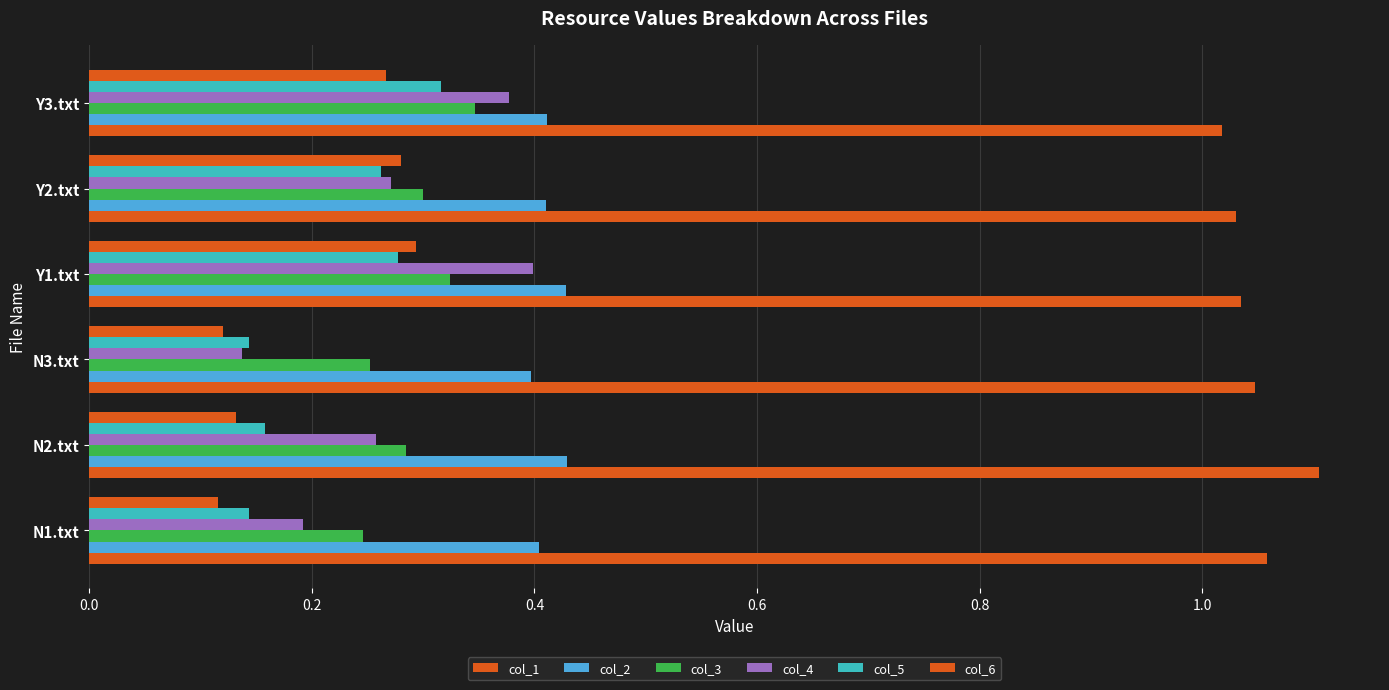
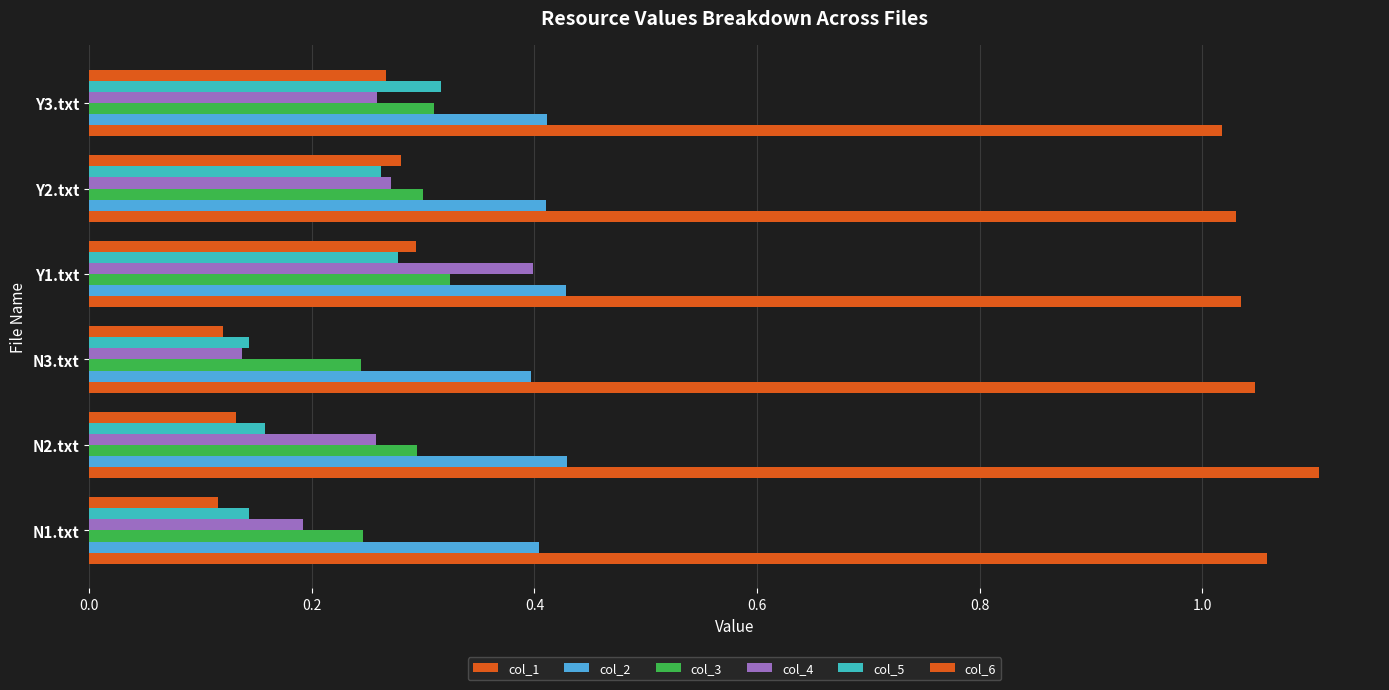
col_4, Y3.txt: 0.377 -> 0.259
col_3, Y3.txt: 0.347 -> 0.310
col_3, N3.txt: 0.252 -> 0.244
col_3, N2.txt: 0.285 -> 0.294
